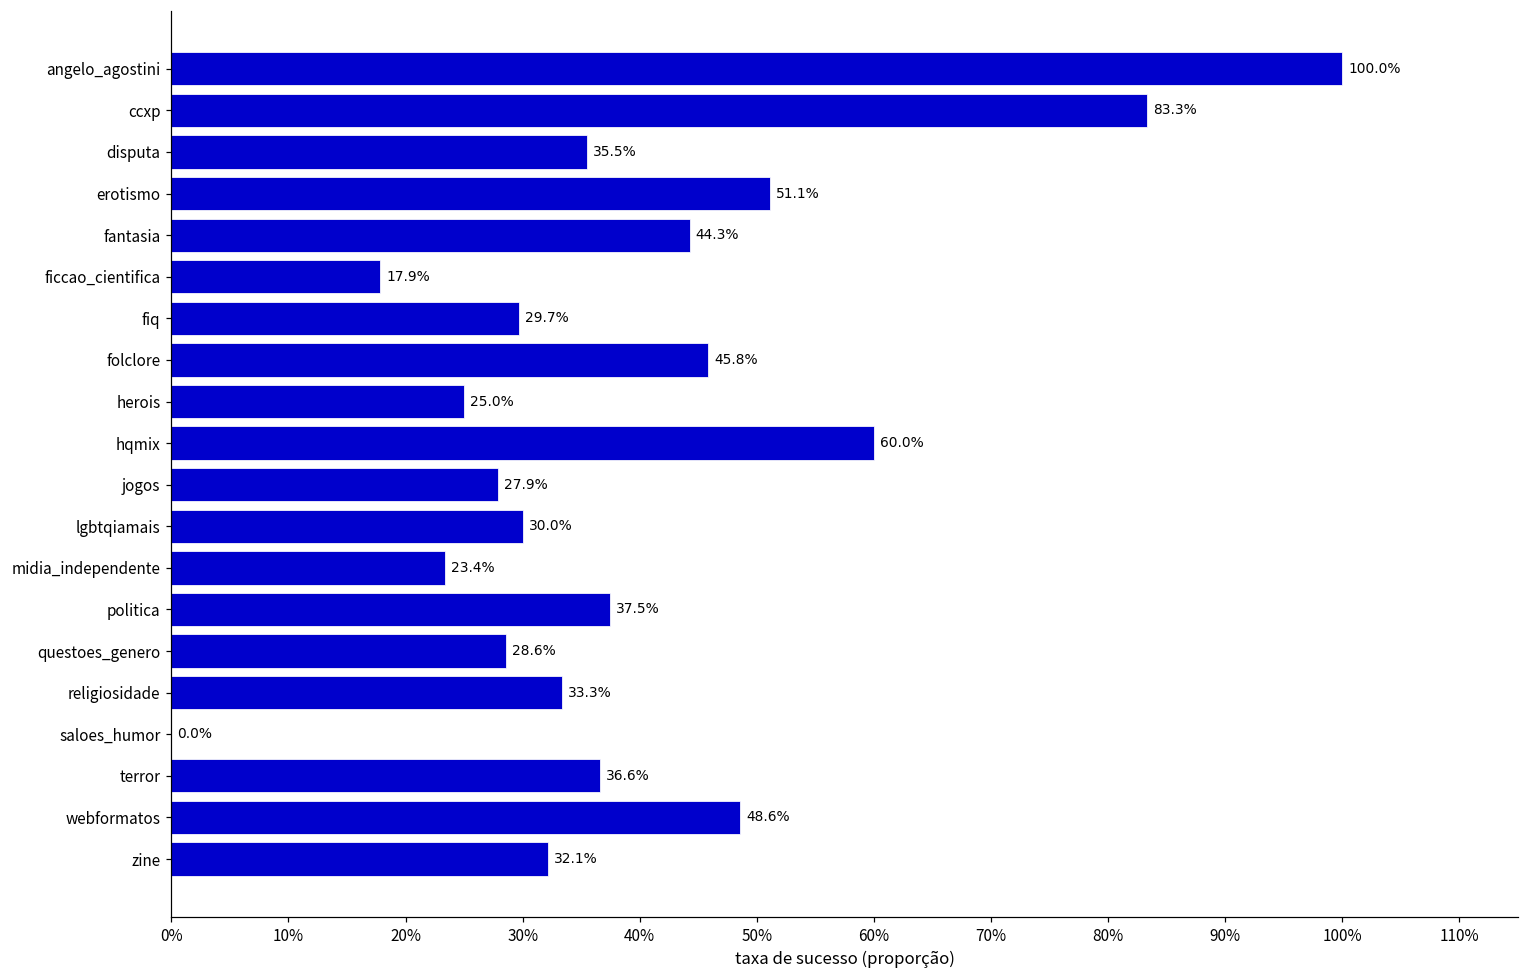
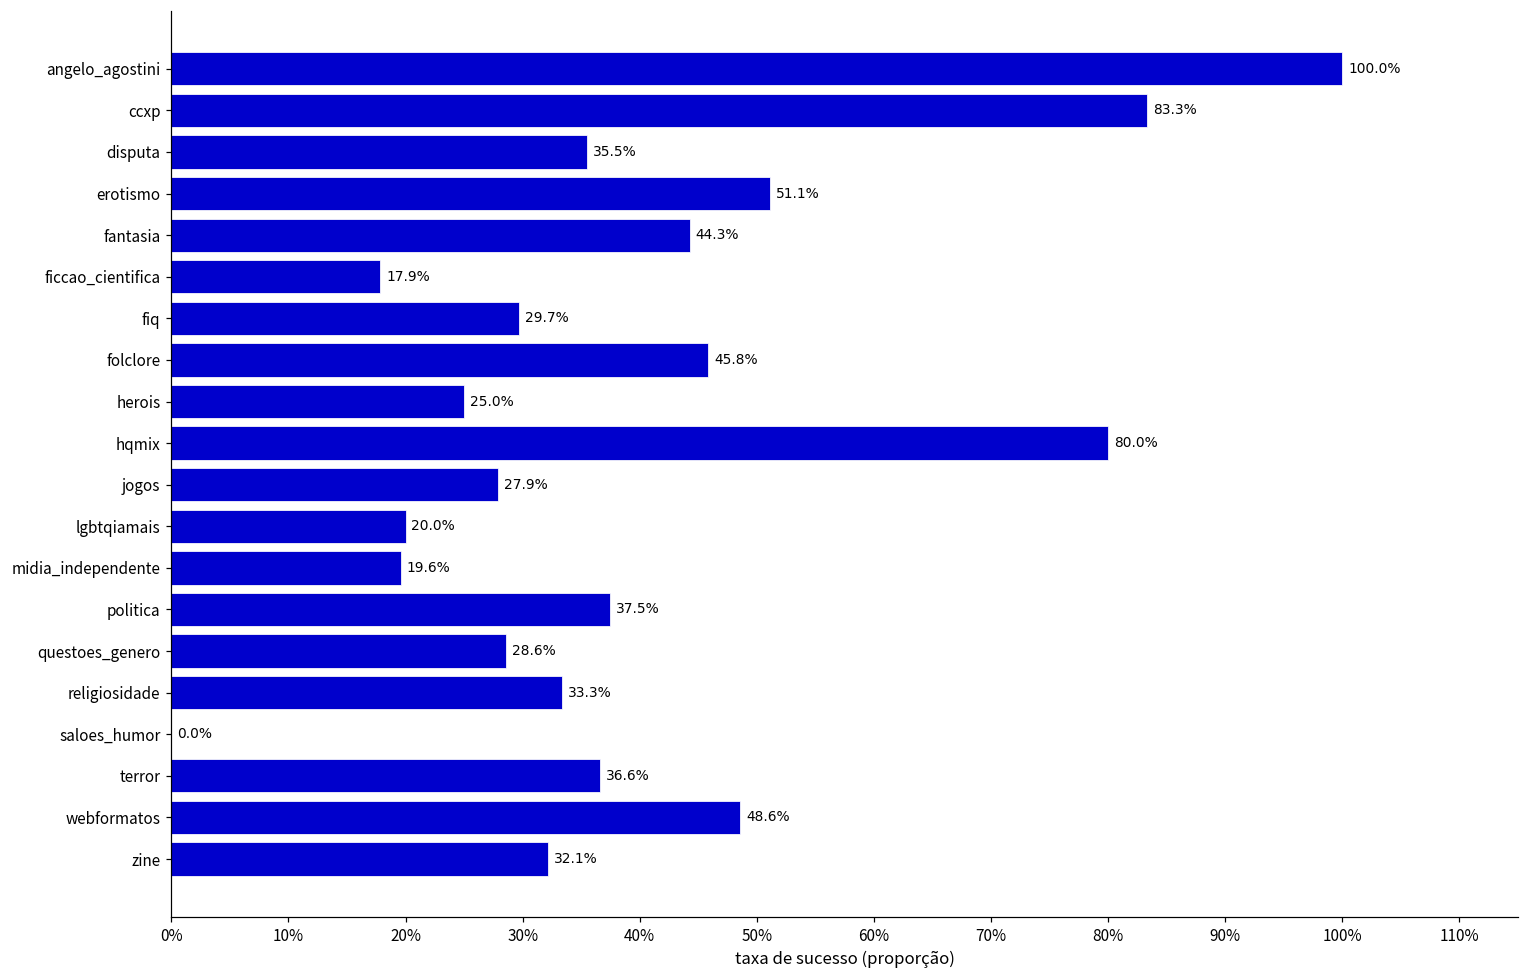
hqmix: 60.0% -> 80.0%
lgbtqiamais: 30.0% -> 20.0%
midia_independente: 23.4% -> 19.6%
